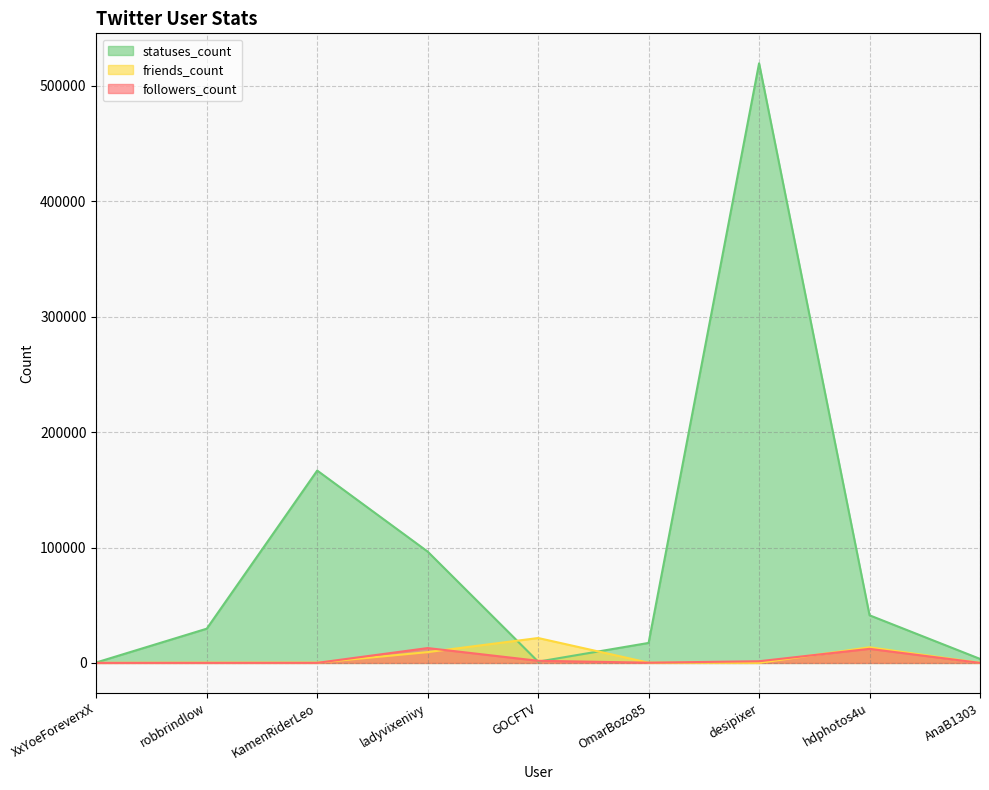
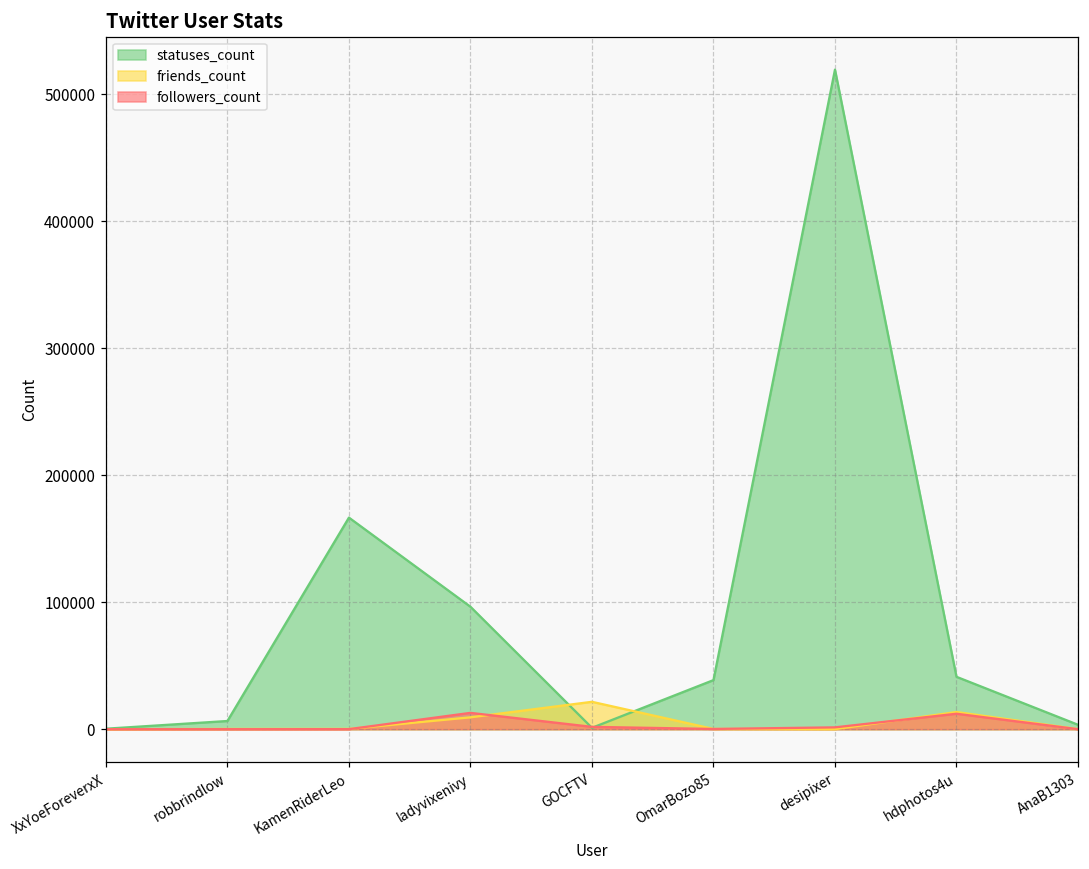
statuses_count, robbrindlow: 30000 -> 6000
statuses_count, OmarBozo85: 17000 -> 39000
